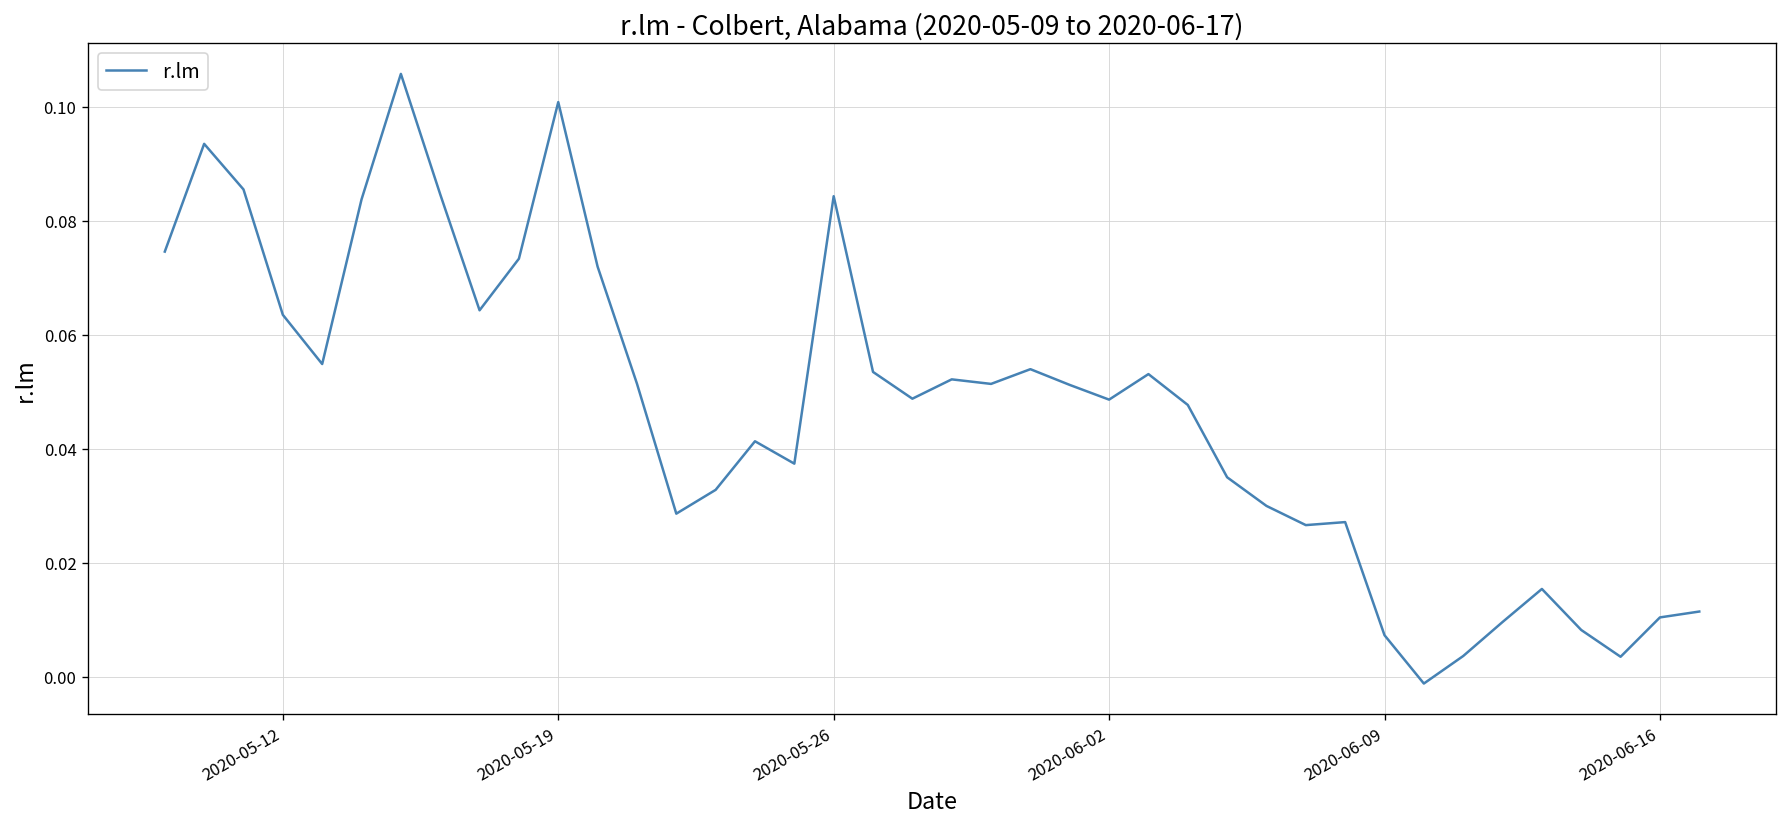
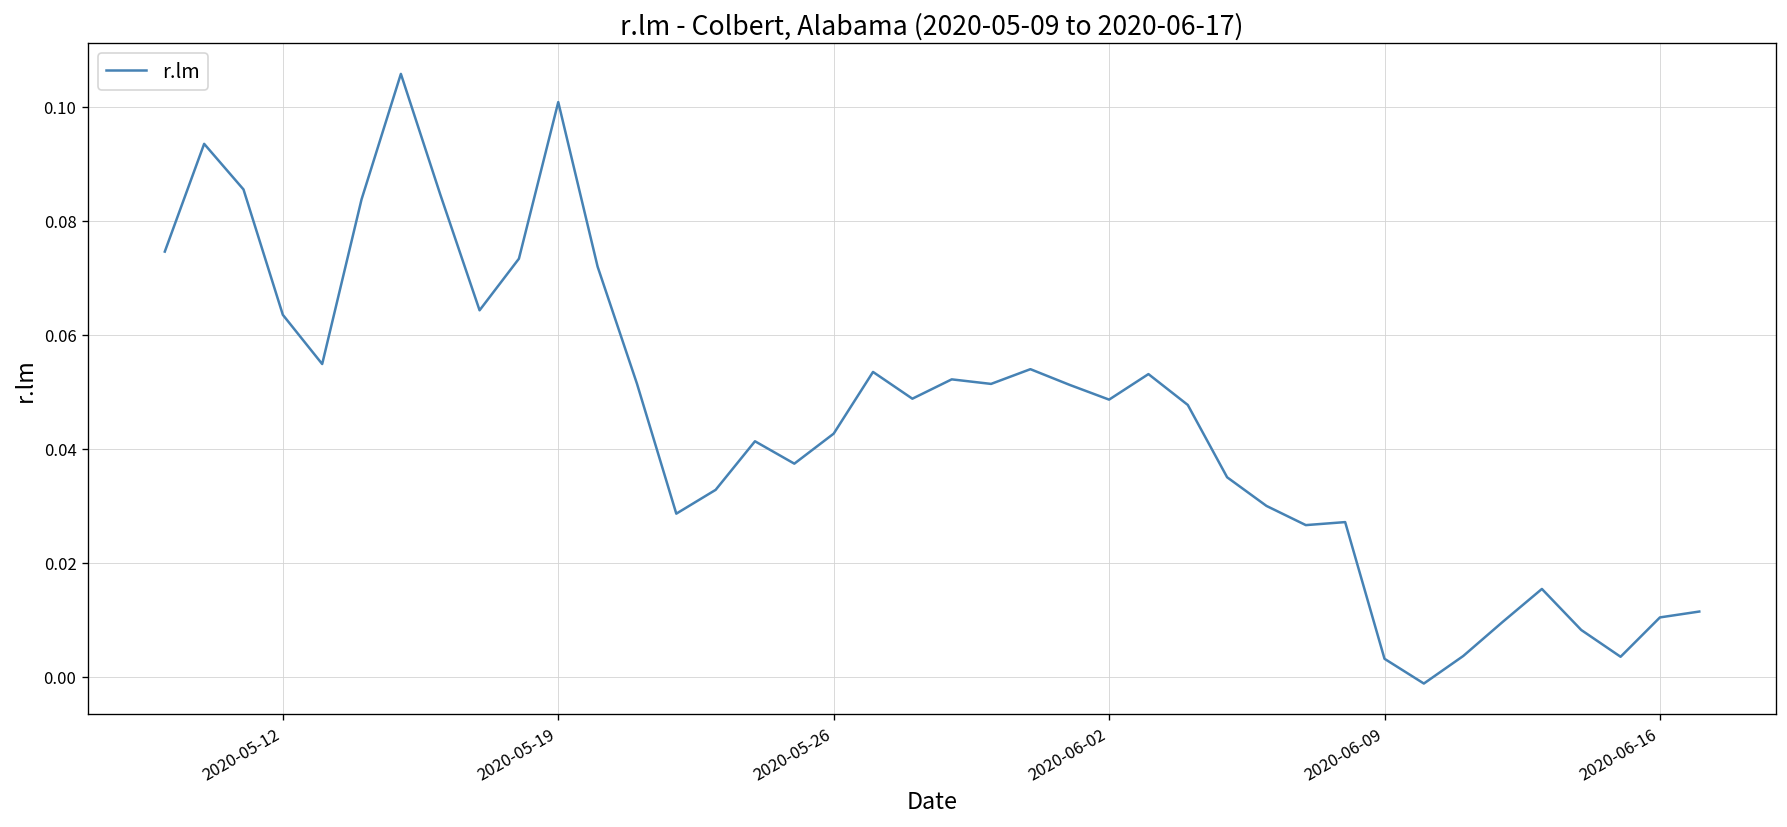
2020-05-26: 0.084 -> 0.043
2020-06-09: 0.007 -> 0.003
